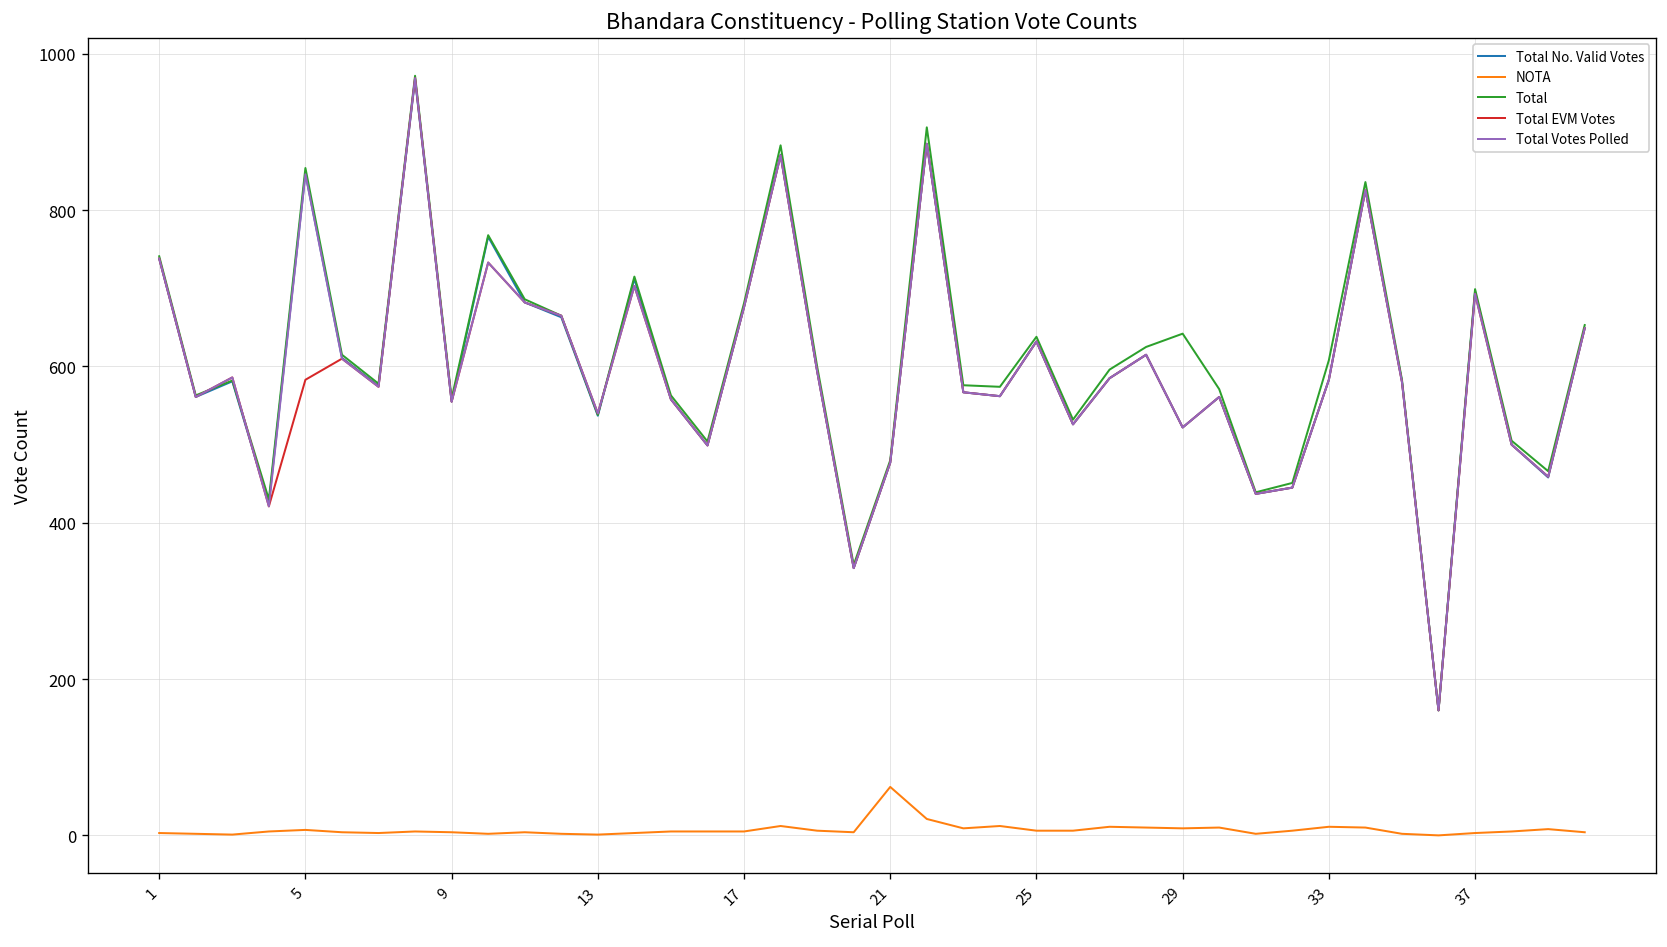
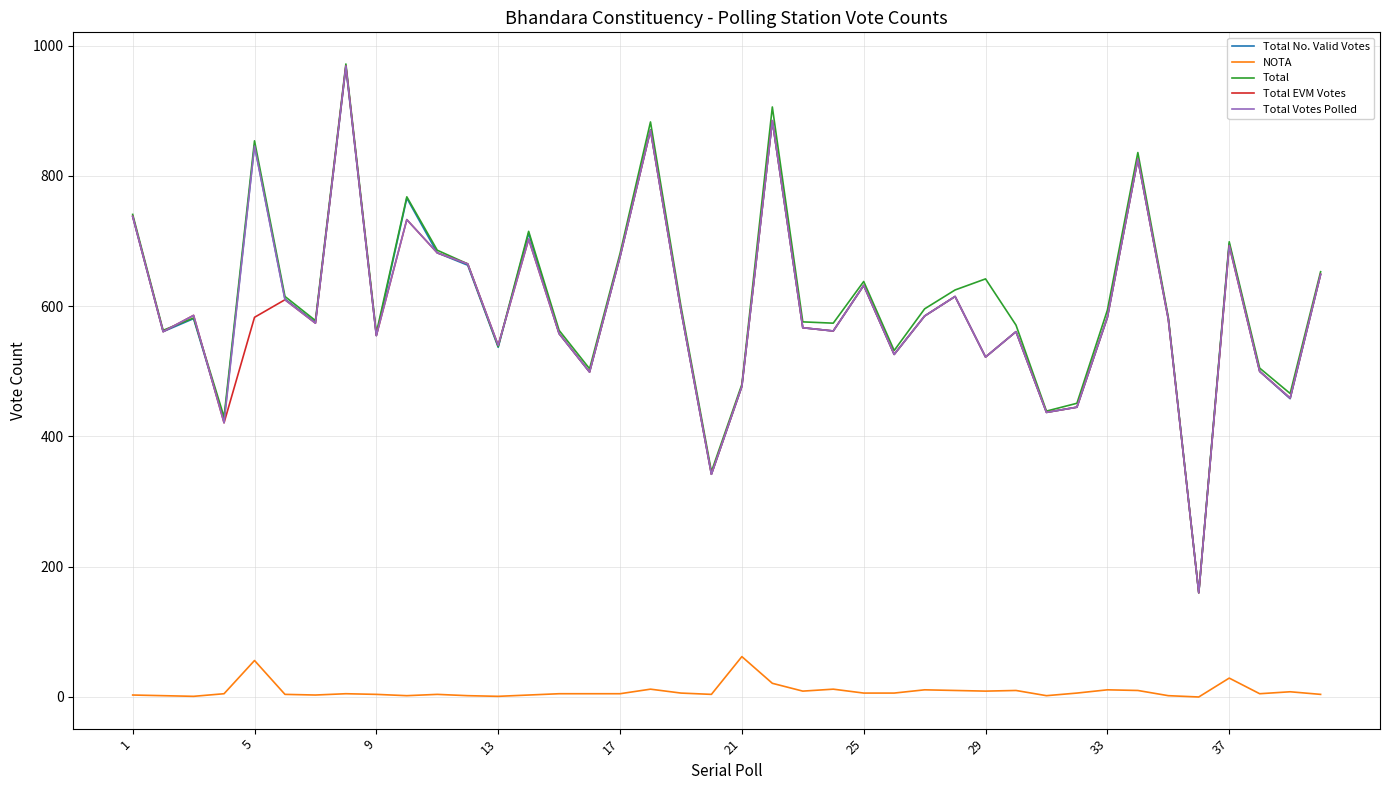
NOTA, 5: 10 -> 60
Total, 33: 610 -> 590
NOTA, 37: 0 -> 30
